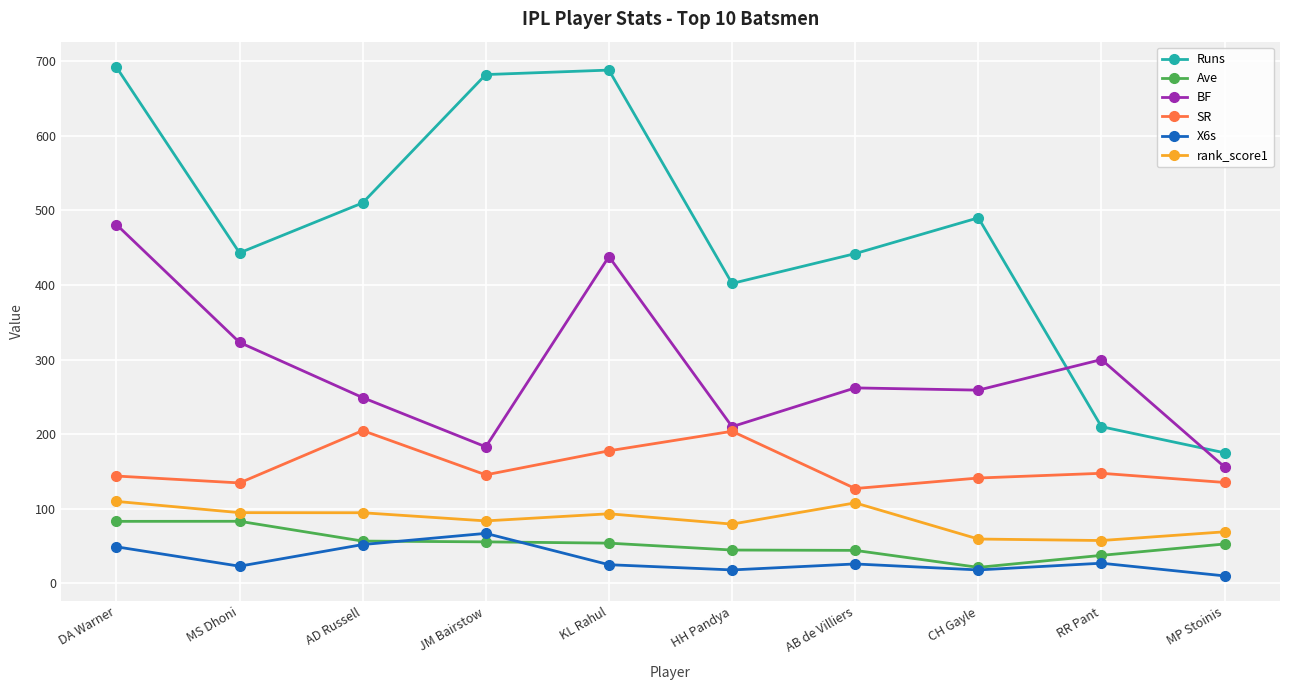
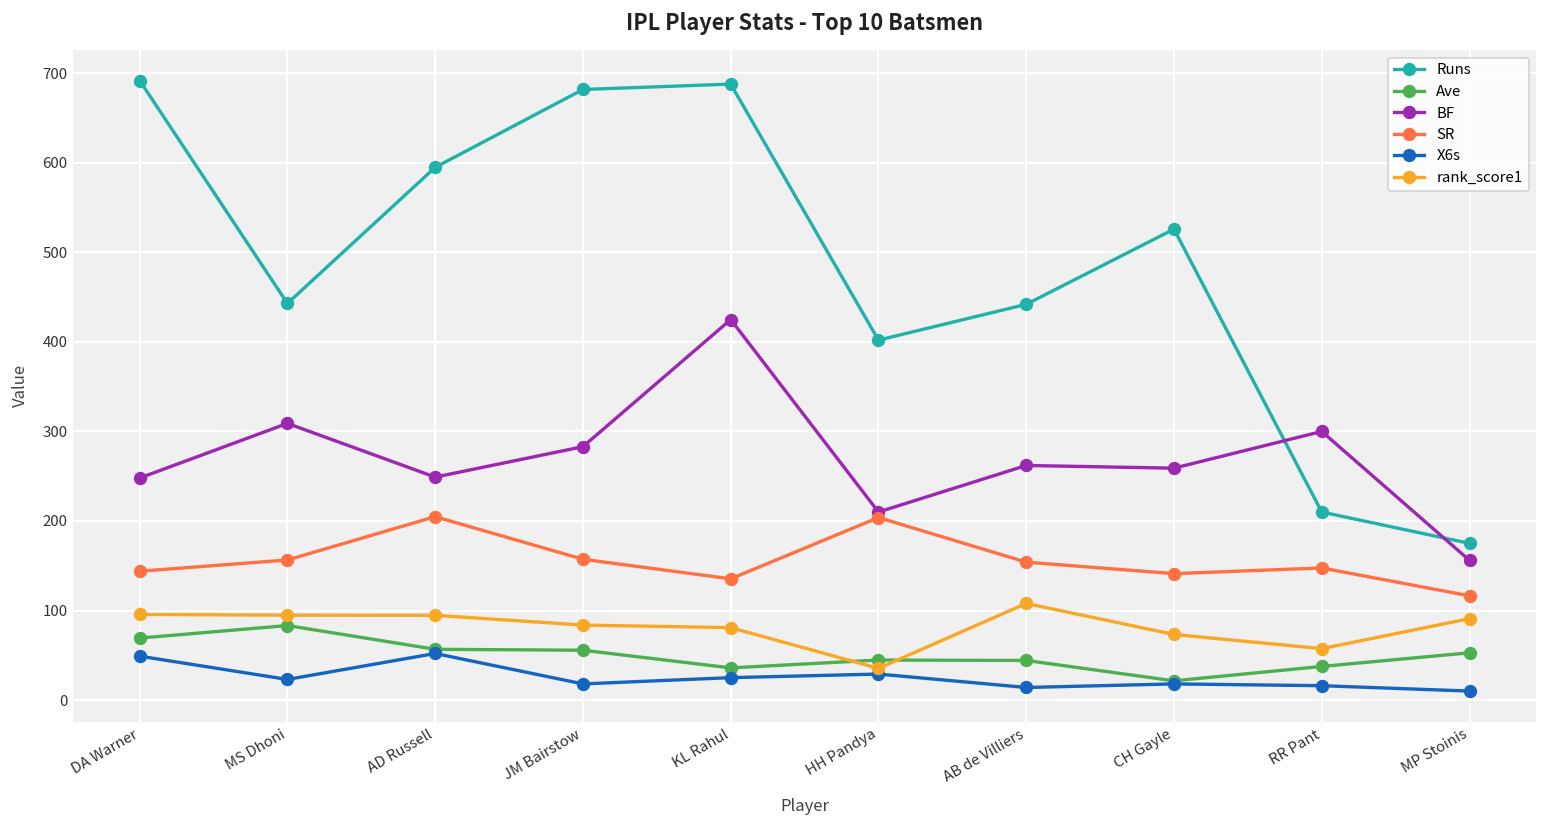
Ave, DA Warner: 80 -> 70
BF, DA Warner: 480 -> 250
rank_score1, DA Warner: 110 -> 100
BF, MS Dhoni: 320 -> 310
SR, MS Dhoni: 130 -> 160
Runs, AD Russell: 510 -> 600
BF, JM Bairstow: 180 -> 280
SR, JM Bairstow: 150 -> 160
X6s, JM Bairstow: 70 -> 20
Ave, KL Rahul: 50 -> 40
BF, KL Rahul: 440 -> 430
SR, KL Rahul: 180 -> 140
rank_score1, KL Rahul: 90 -> 80
X6s, HH Pandya: 20 -> 30
rank_score1, HH Pandya: 80 -> 40
SR, AB de Villiers: 130 -> 150
X6s, AB de Villiers: 30 -> 10
Runs, CH Gayle: 490 -> 530
rank_score1, CH Gayle: 60 -> 70
X6s, RR Pant: 30 -> 20
SR, MP Stoinis: 140 -> 120
rank_score1, MP Stoinis: 70 -> 90
